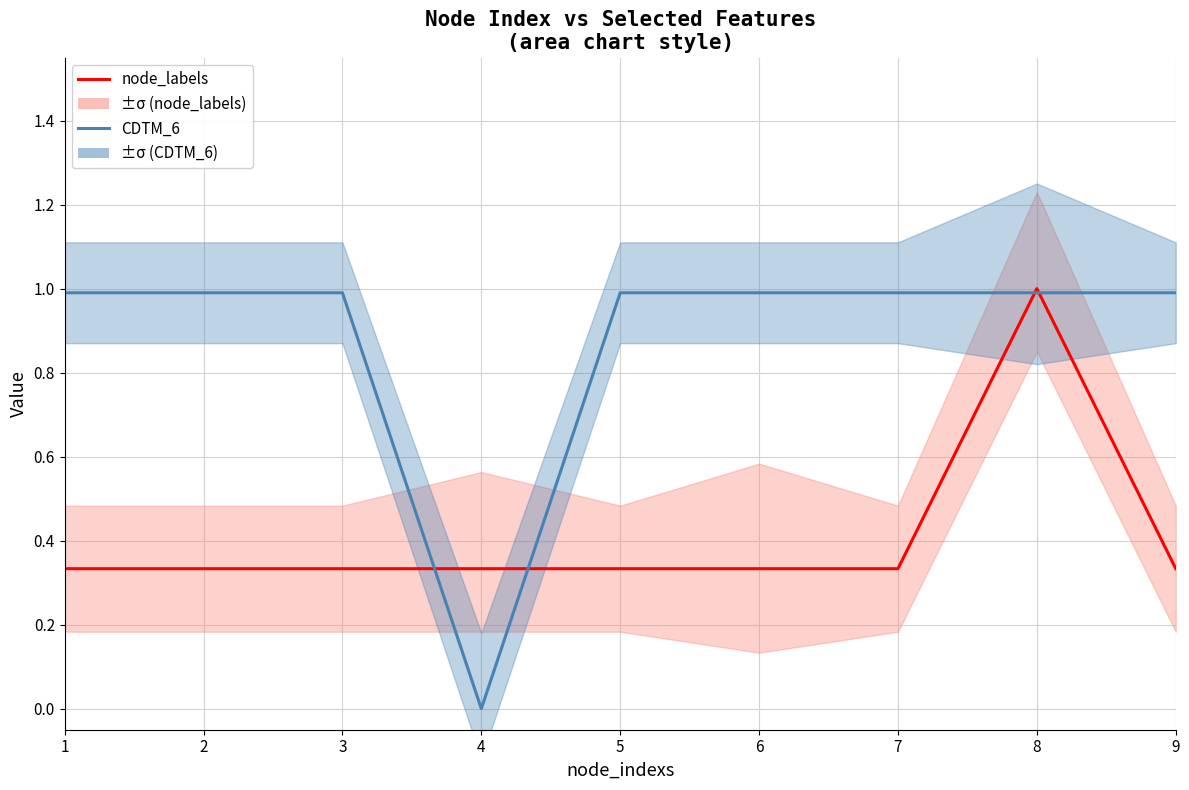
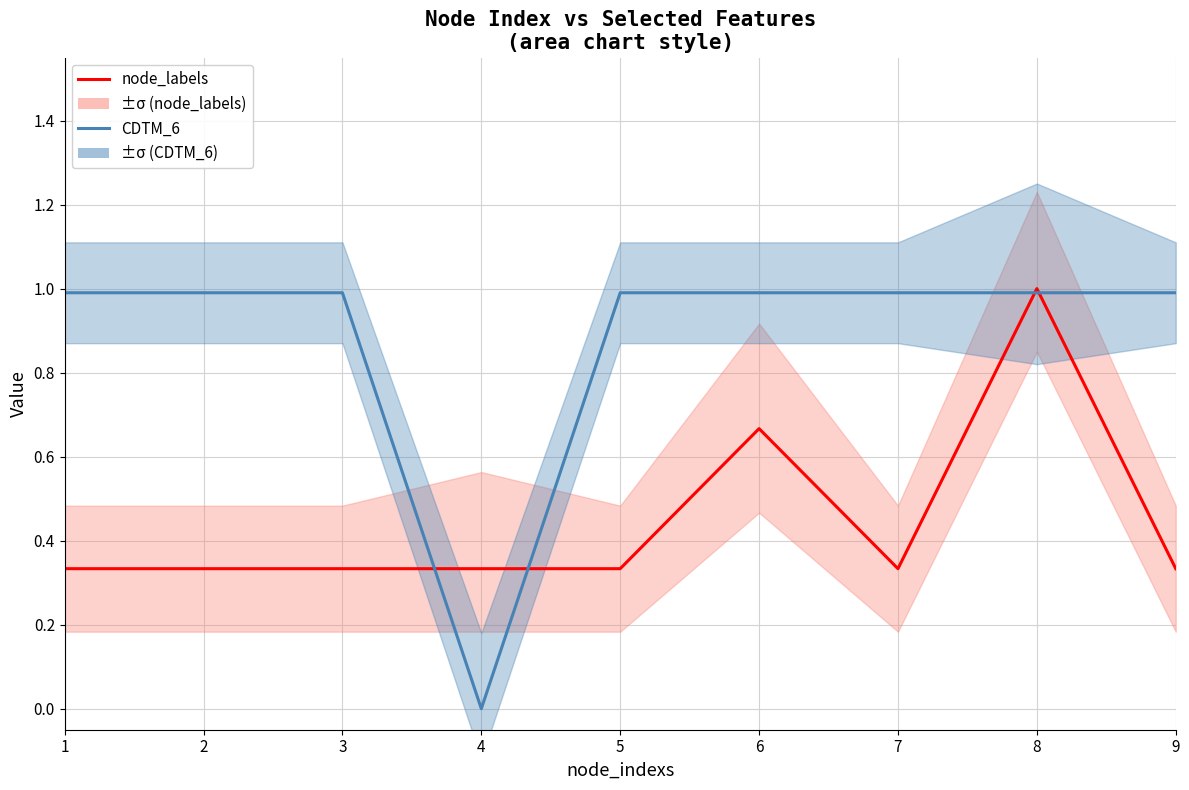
node_labels, 6: 0.33 -> 0.67
